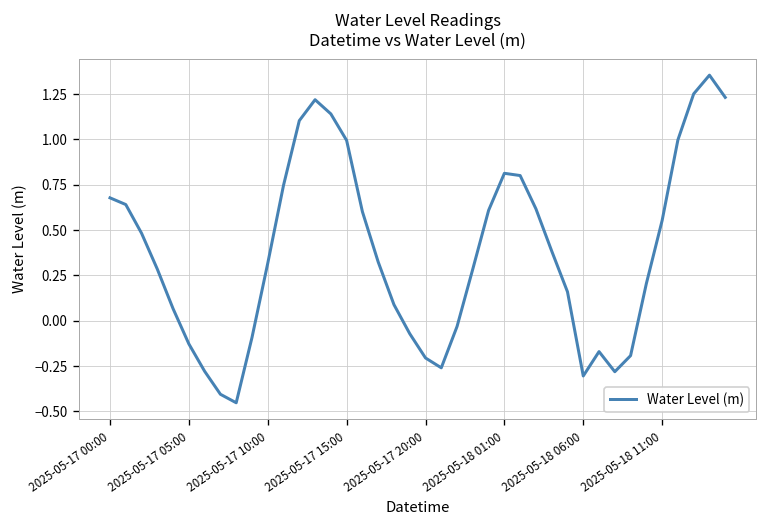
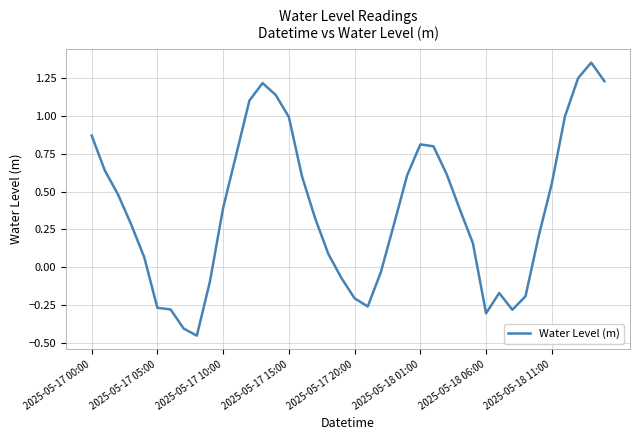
2025-05-17 00:00: 0.68 -> 0.87
2025-05-17 05:00: -0.13 -> -0.27
2025-05-17 10:00: 0.32 -> 0.39
